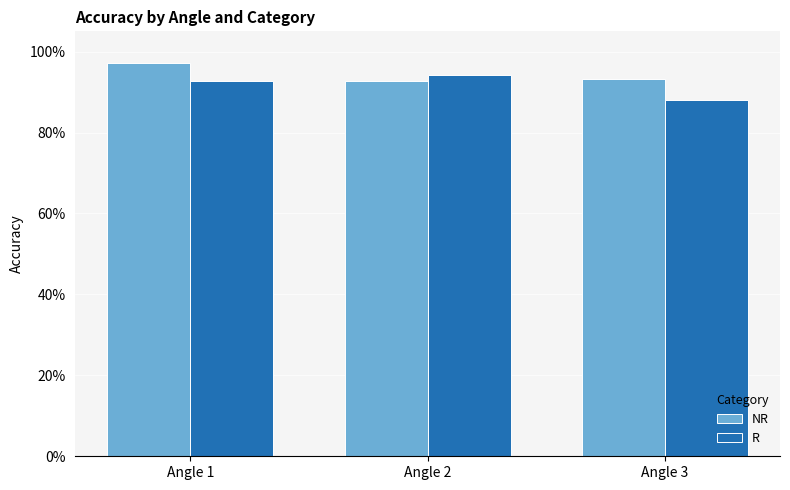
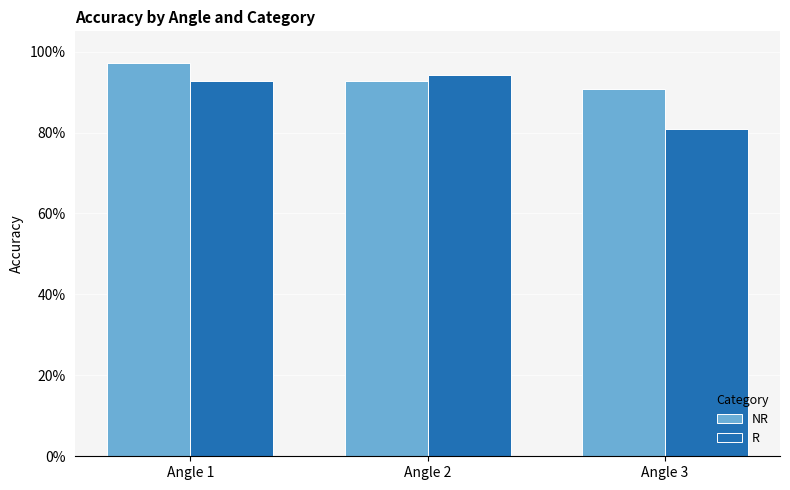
NR, Angle 3: 93% -> 91%
R, Angle 3: 88% -> 81%
